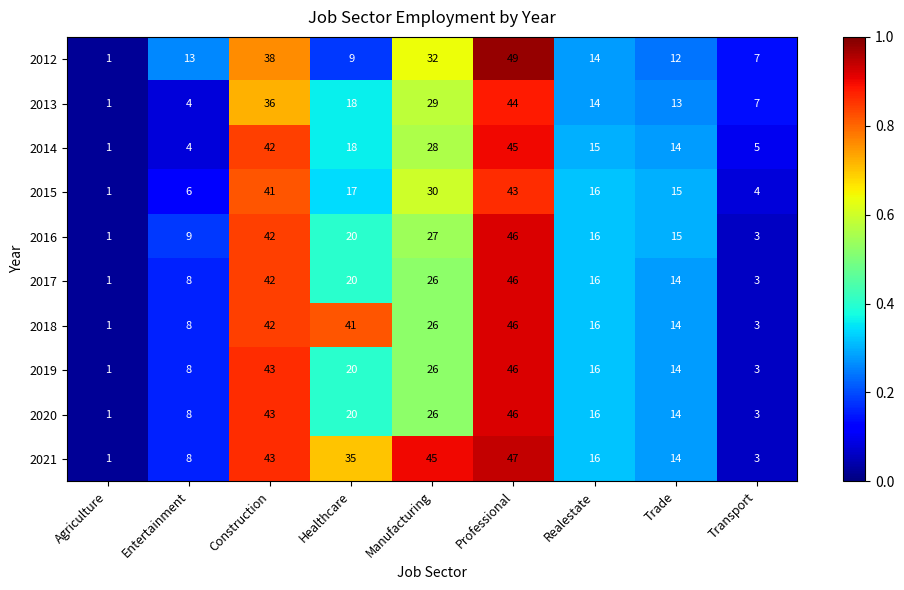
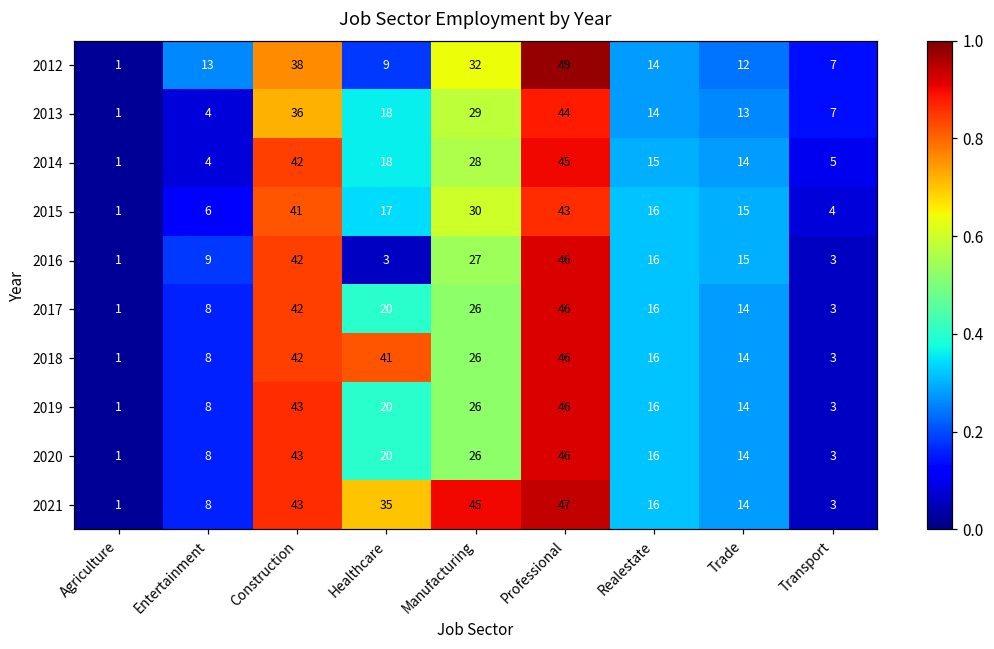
2016, Healthcare: 20 -> 3
